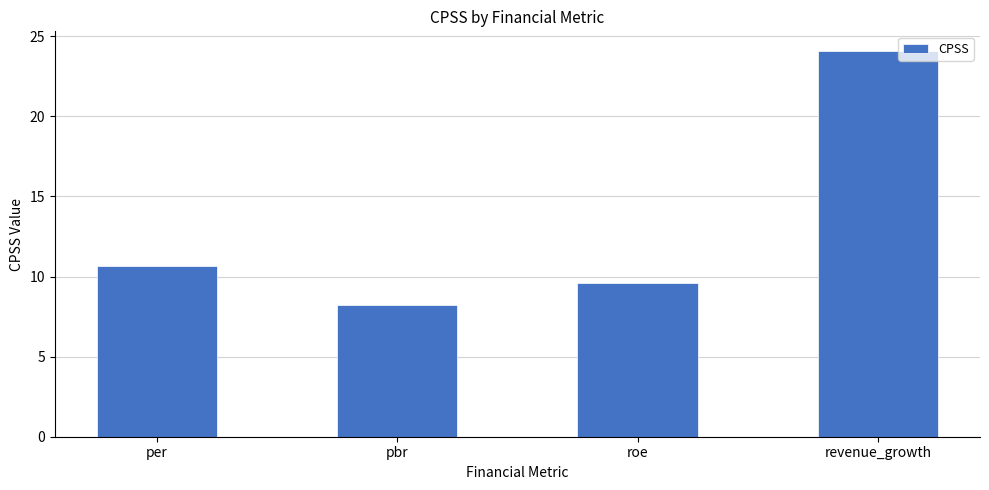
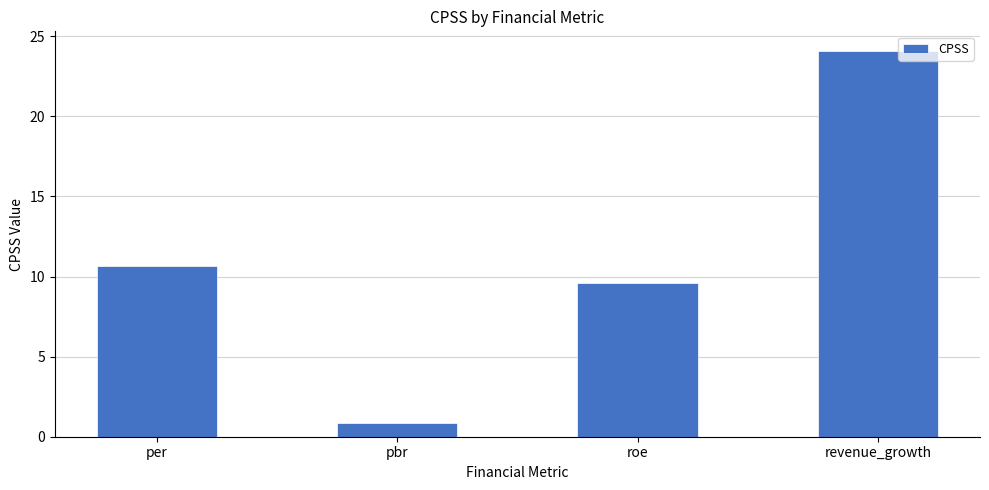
pbr: 8.2 -> 0.8
